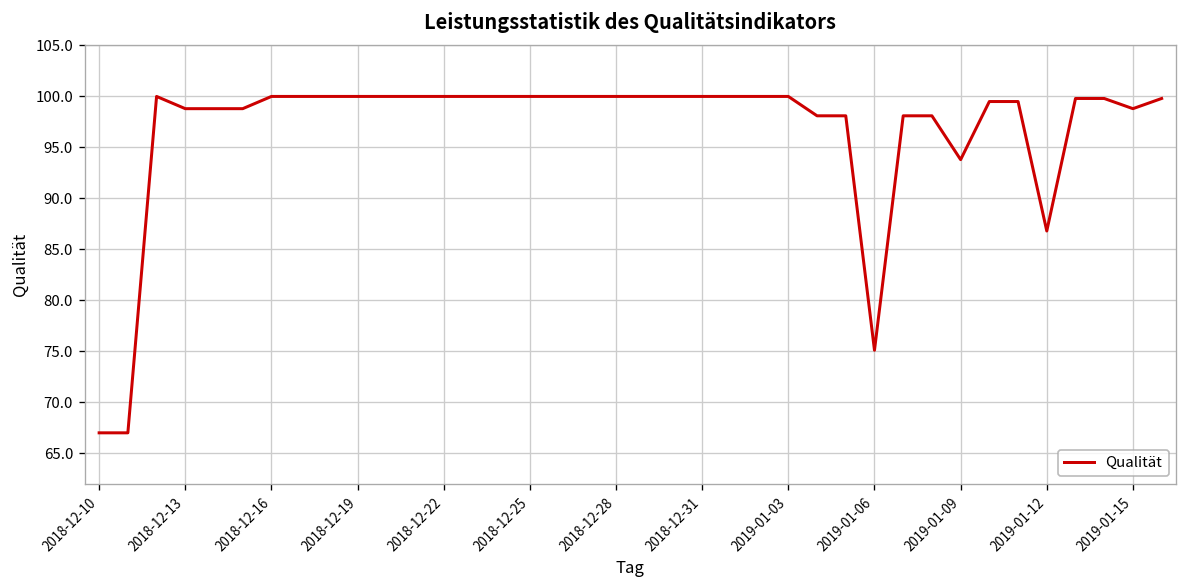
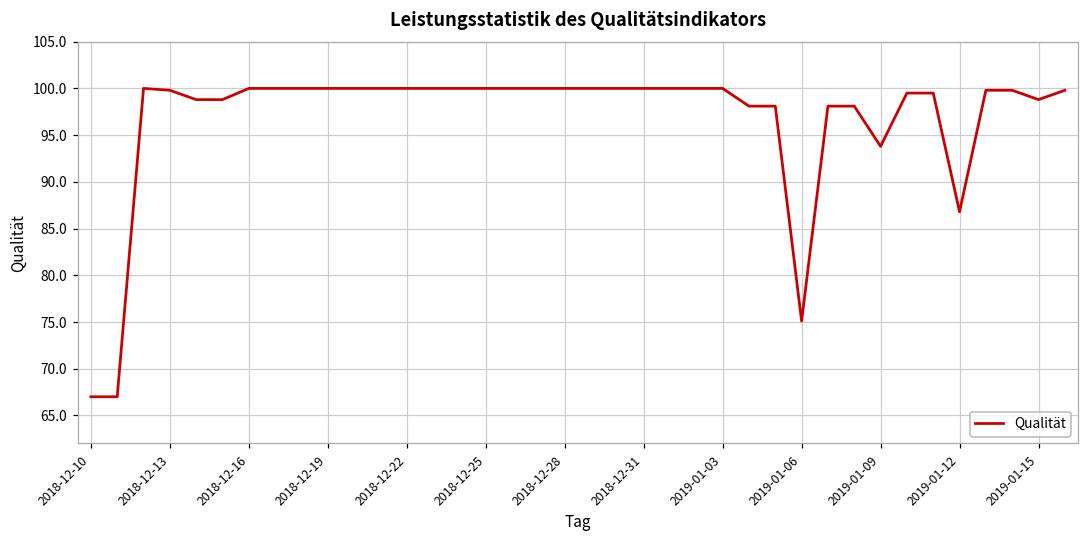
2018-12-13: 99 -> 100
